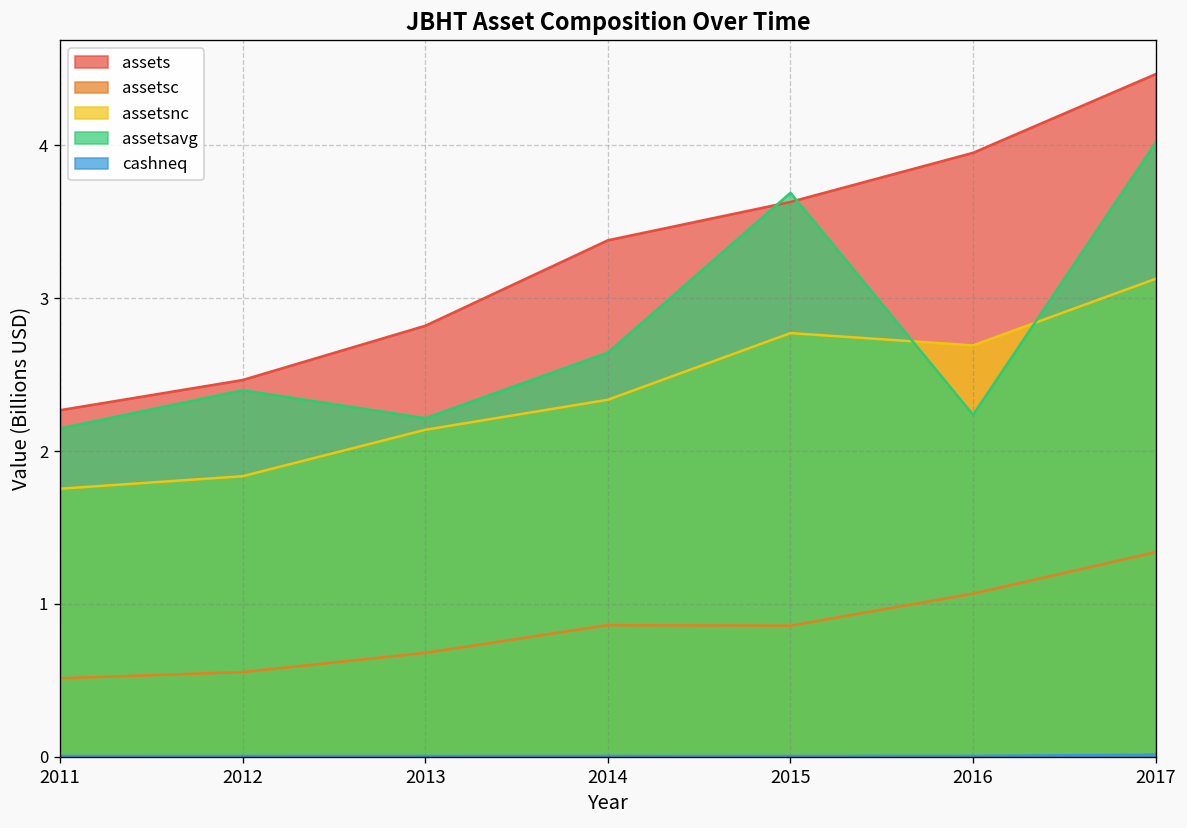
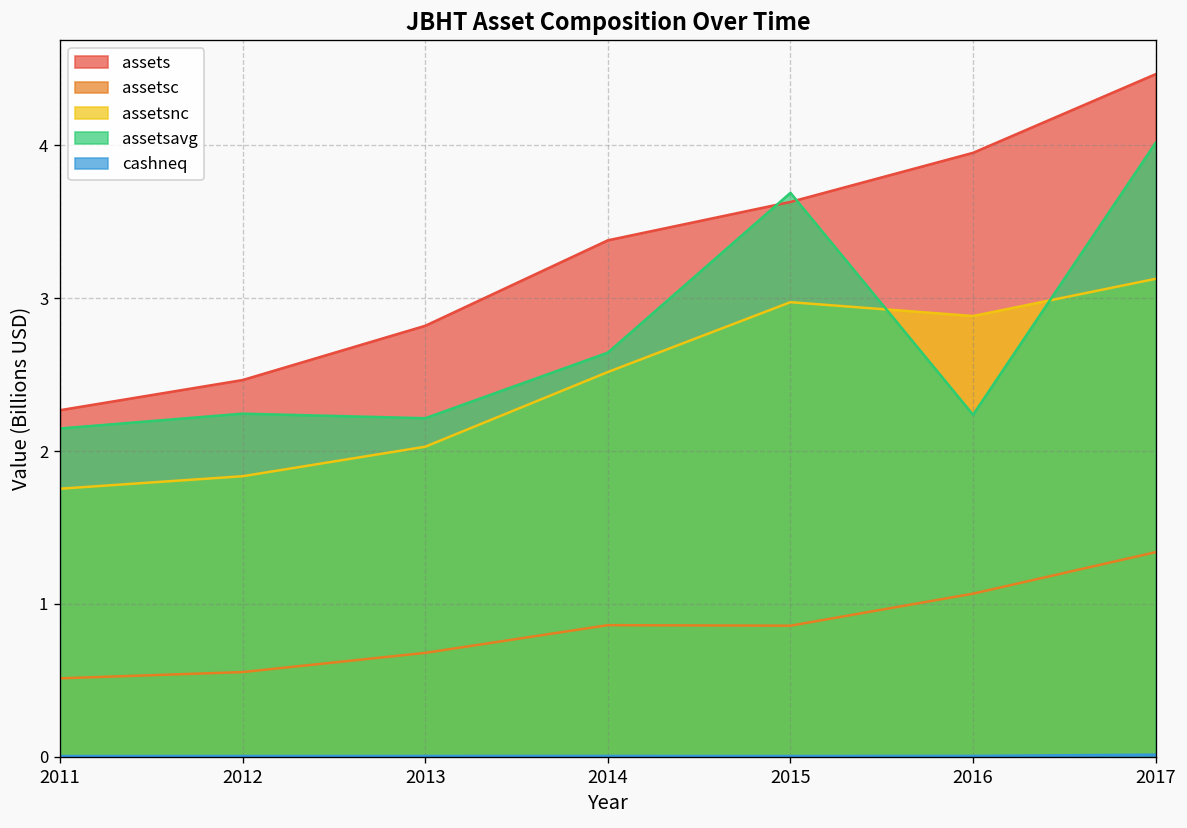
assetsavg, 2012: 2.40 -> 2.24
assetsnc, 2013: 2.14 -> 2.03
assetsnc, 2014: 2.34 -> 2.52
assetsnc, 2015: 2.77 -> 2.97
assetsnc, 2016: 2.69 -> 2.88
